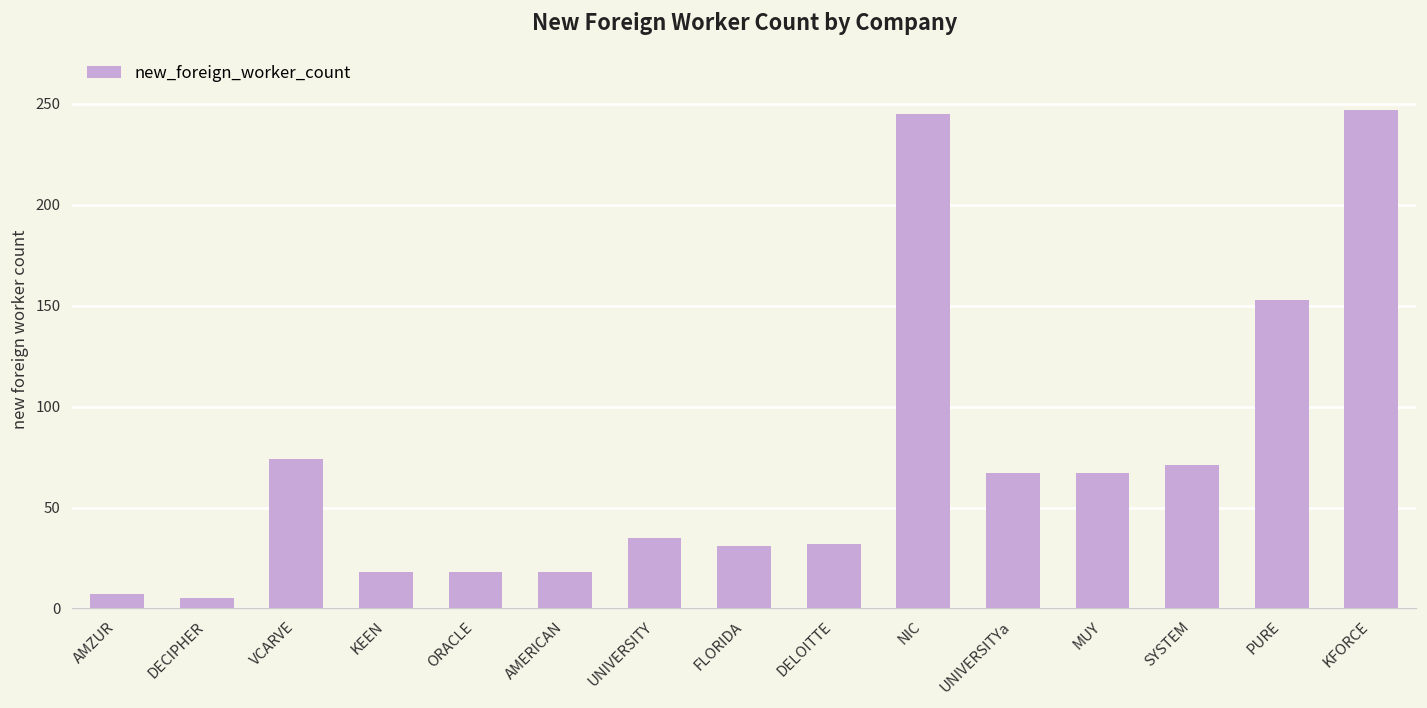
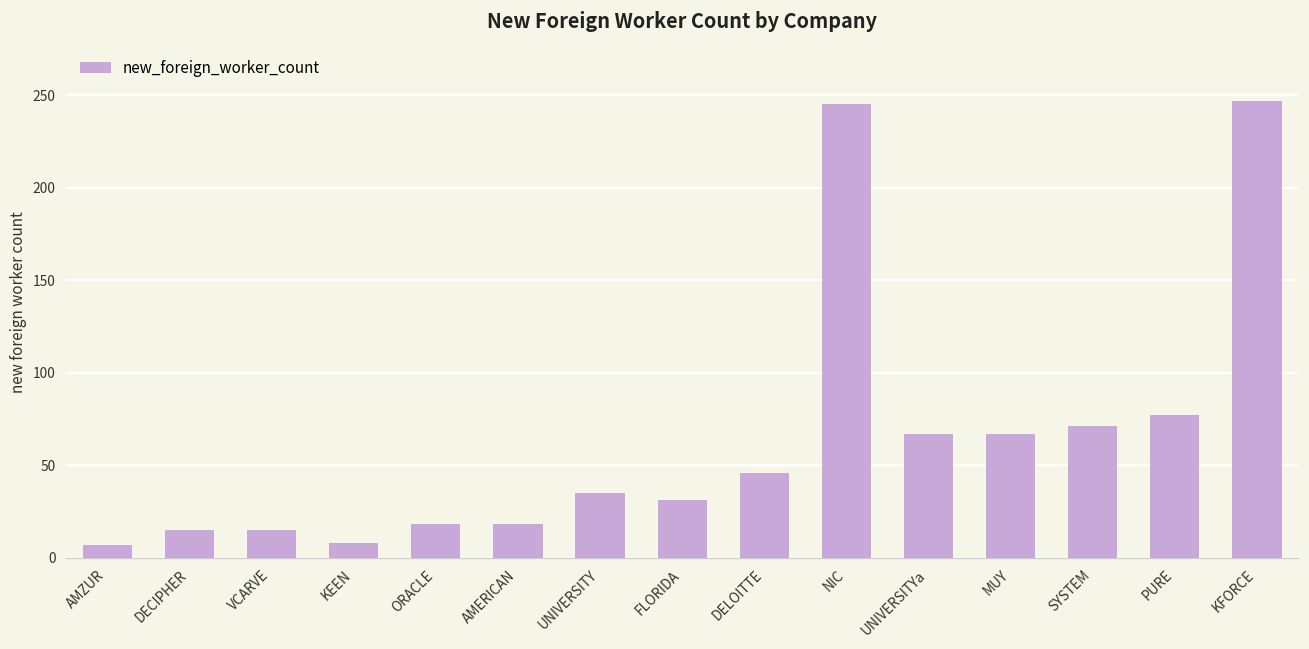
DECIPHER: 5 -> 15
VCARVE: 74 -> 15
KEEN: 18 -> 8
DELOITTE: 32 -> 46
PURE: 153 -> 77
